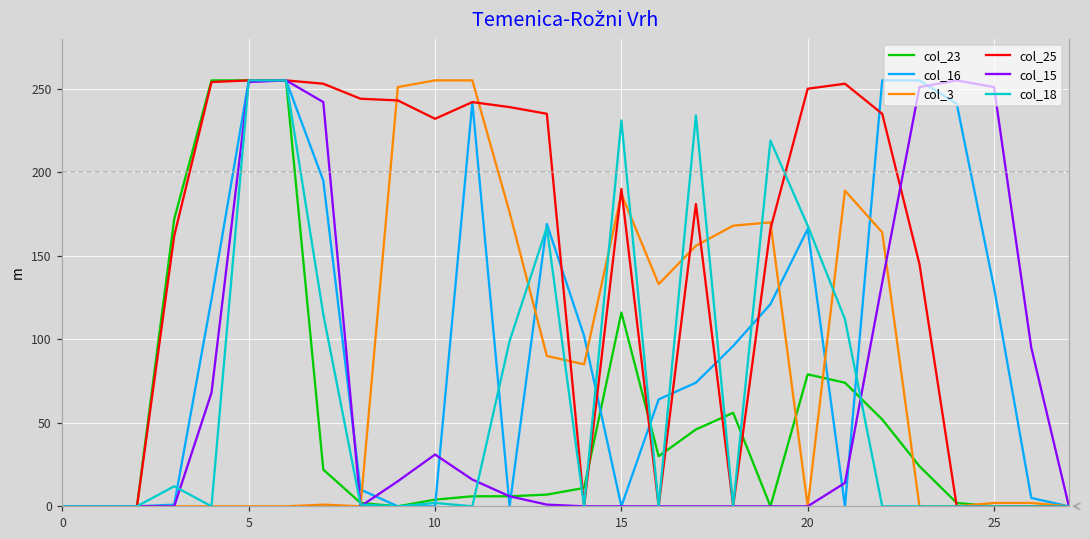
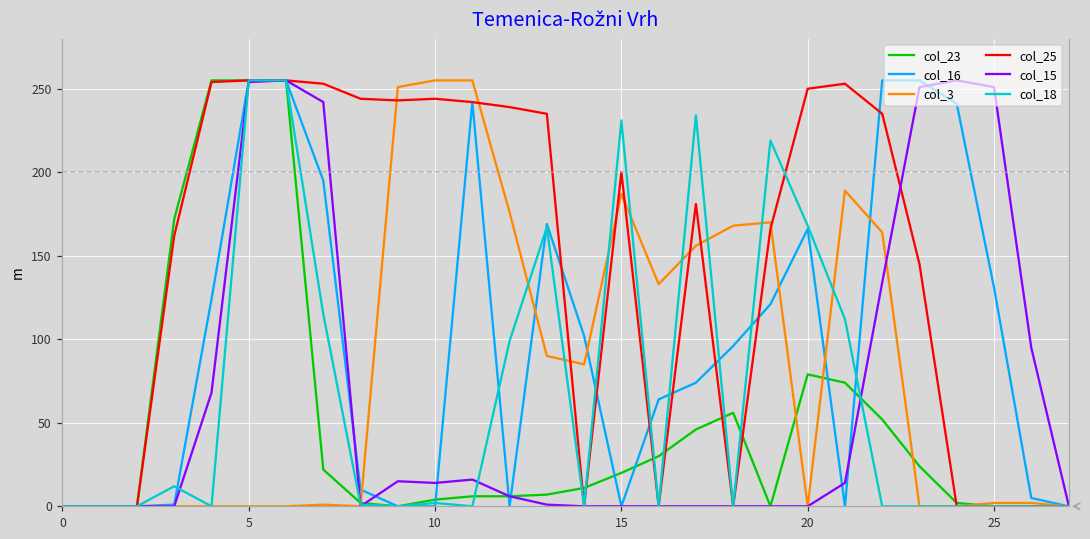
col_25, 10: 232 -> 244
col_15, 10: 31 -> 14
col_23, 15: 116 -> 20
col_25, 15: 190 -> 200
